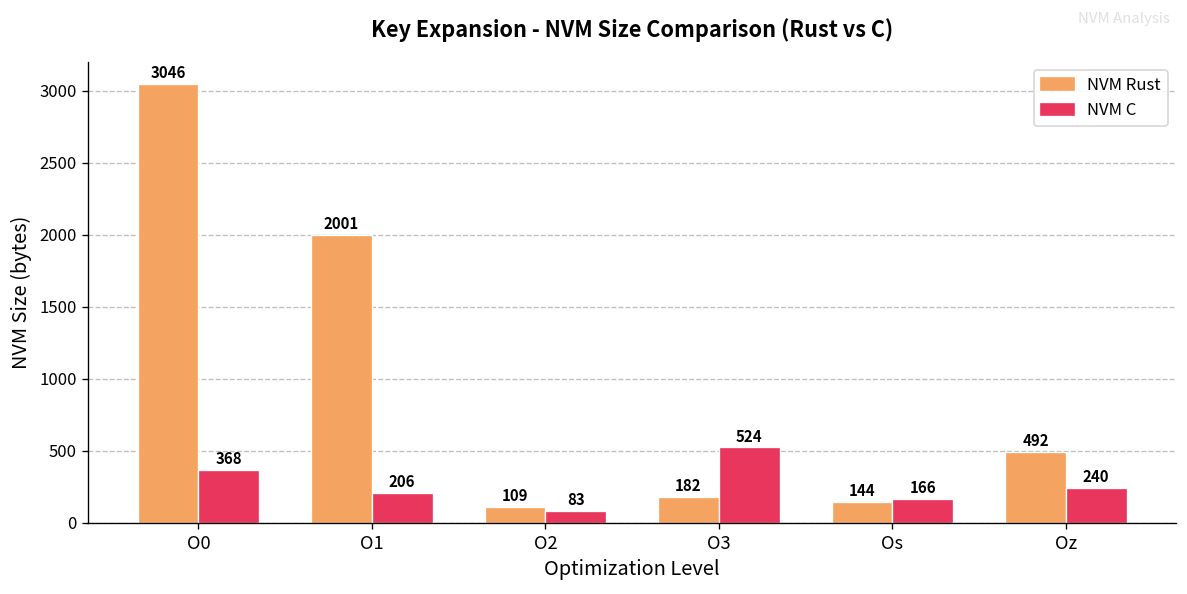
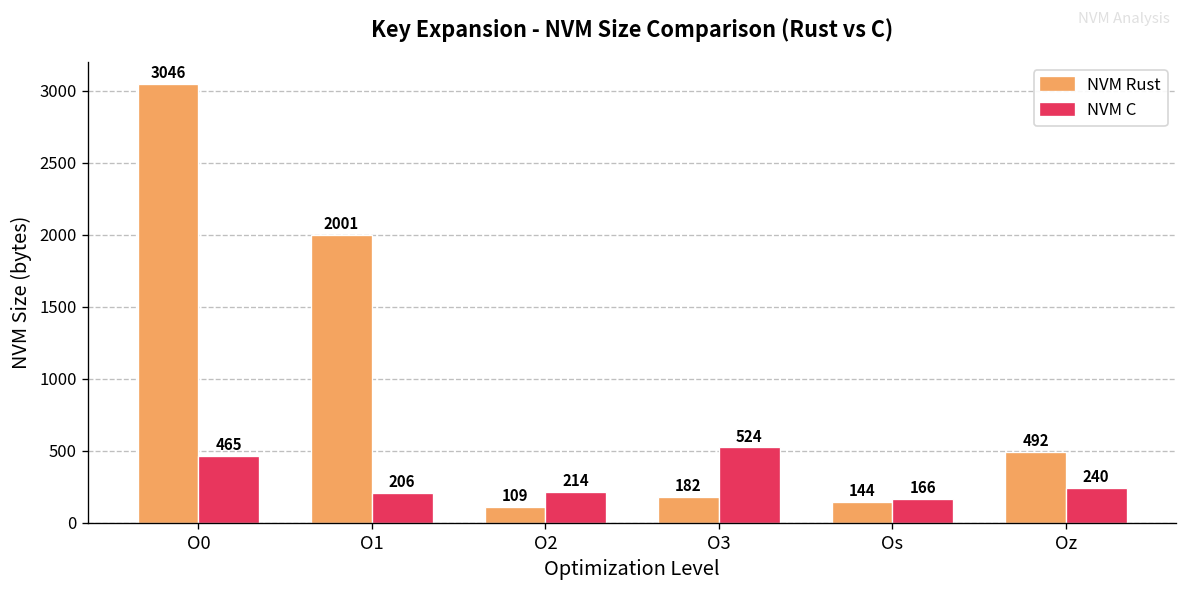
NVM C, O0: 368 -> 465
NVM C, O2: 83 -> 214
